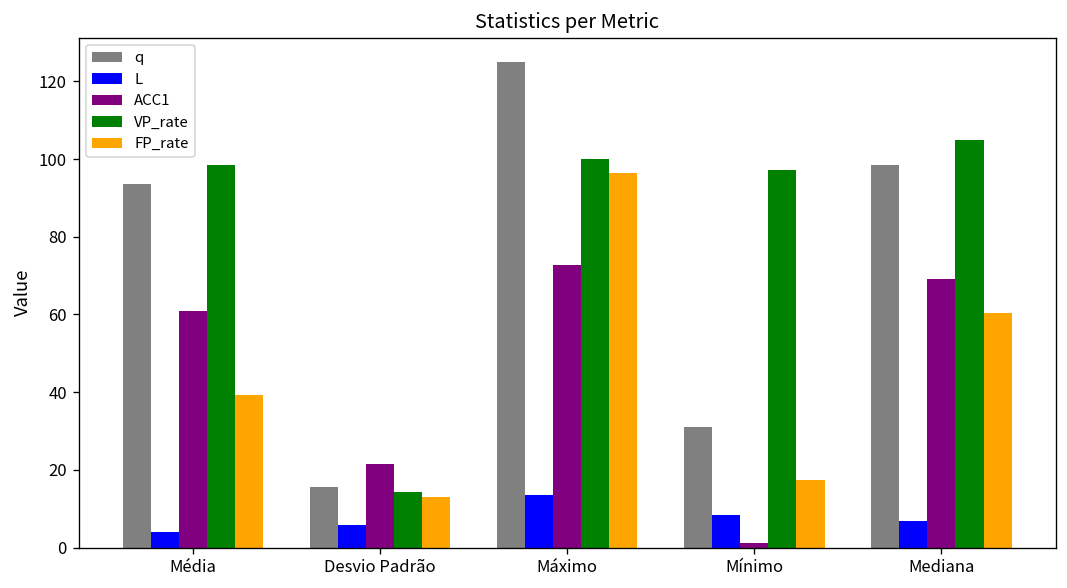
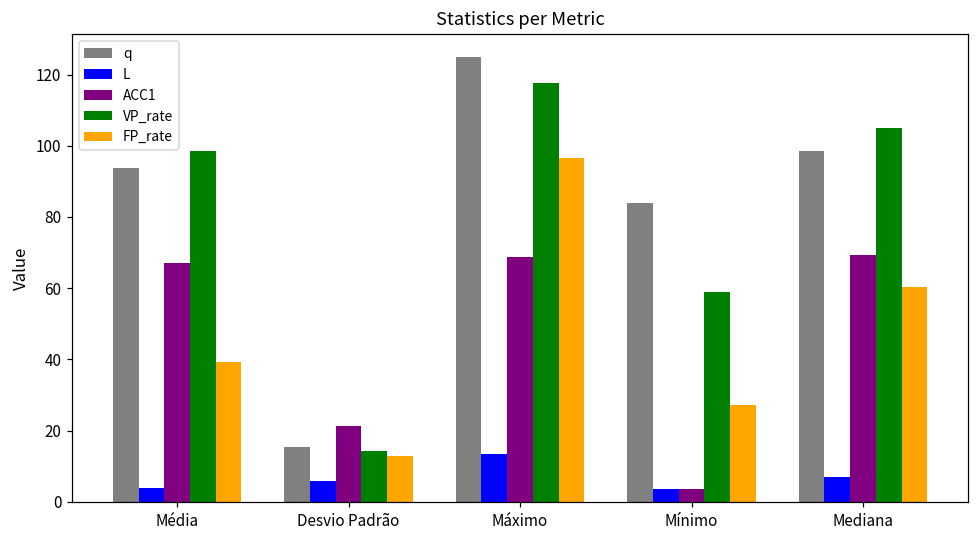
ACC1, Média: 61 -> 67
ACC1, Máximo: 73 -> 69
VP_rate, Máximo: 100 -> 118
q, Mínimo: 31 -> 84
L, Mínimo: 8 -> 3
ACC1, Mínimo: 1 -> 4
VP_rate, Mínimo: 97 -> 59
FP_rate, Mínimo: 17 -> 27
